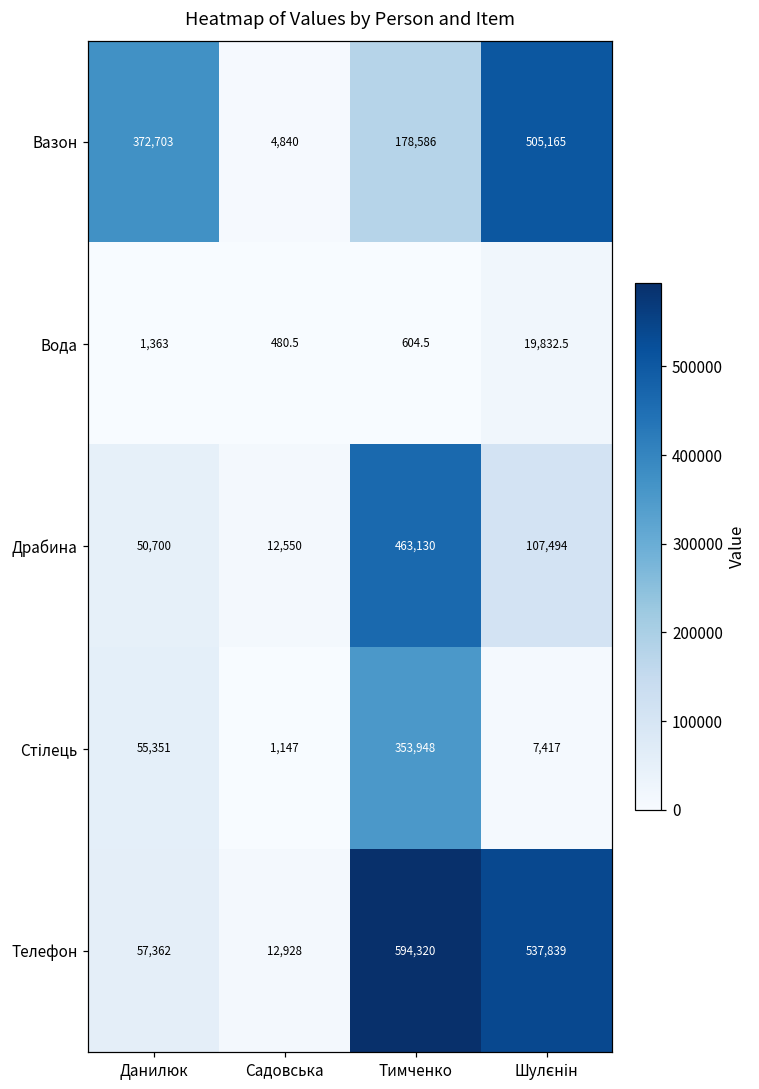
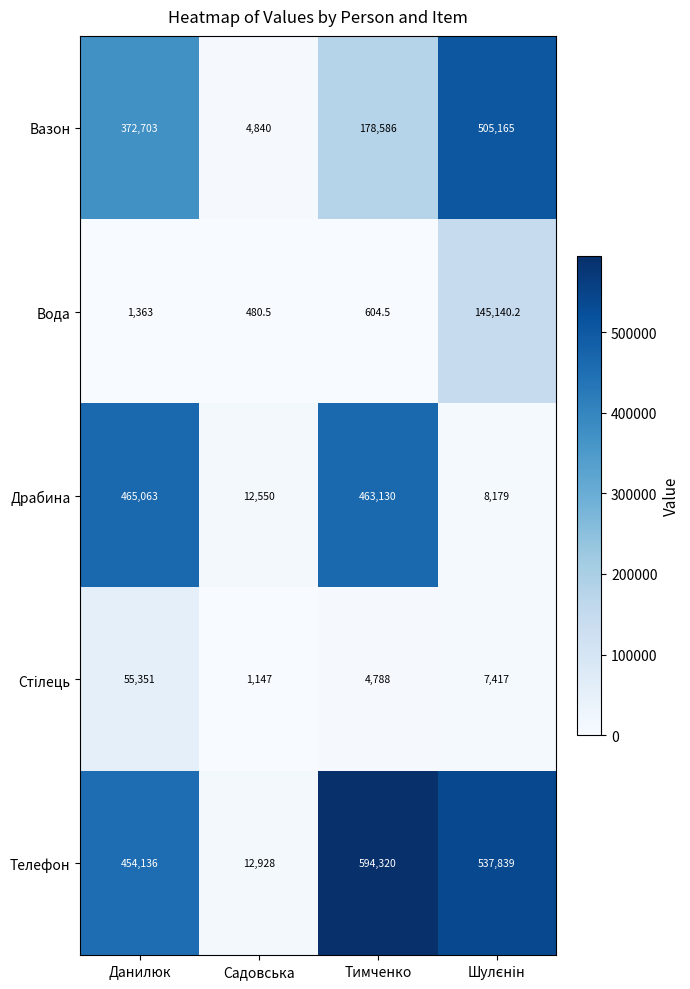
Вода, Шулєнін: 19,832.5 -> 145,140.2
Драбина, Данилюк: 50,700 -> 465,063
Драбина, Шулєнін: 107,494 -> 8,179
Стілець, Тимченко: 353,948 -> 4,788
Телефон, Данилюк: 57,362 -> 454,136
